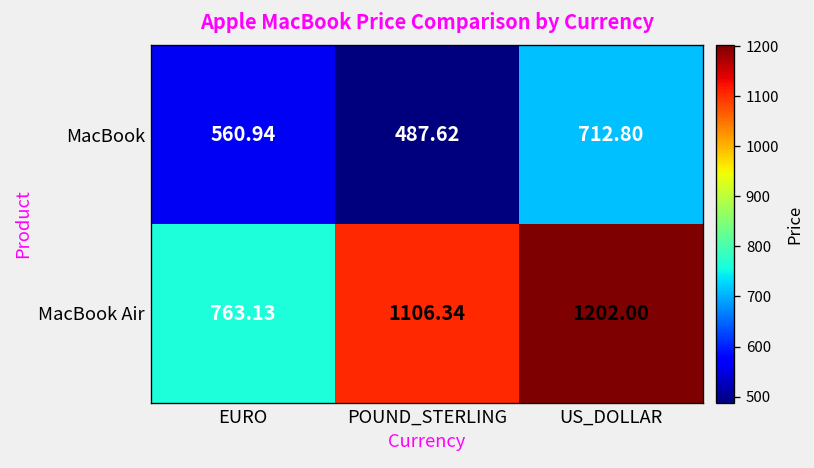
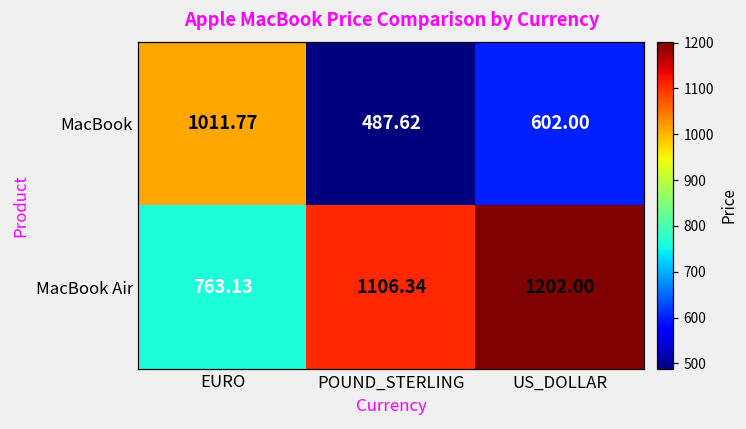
MacBook, EURO: 560.94 -> 1011.77
MacBook, US_DOLLAR: 712.80 -> 602.00
